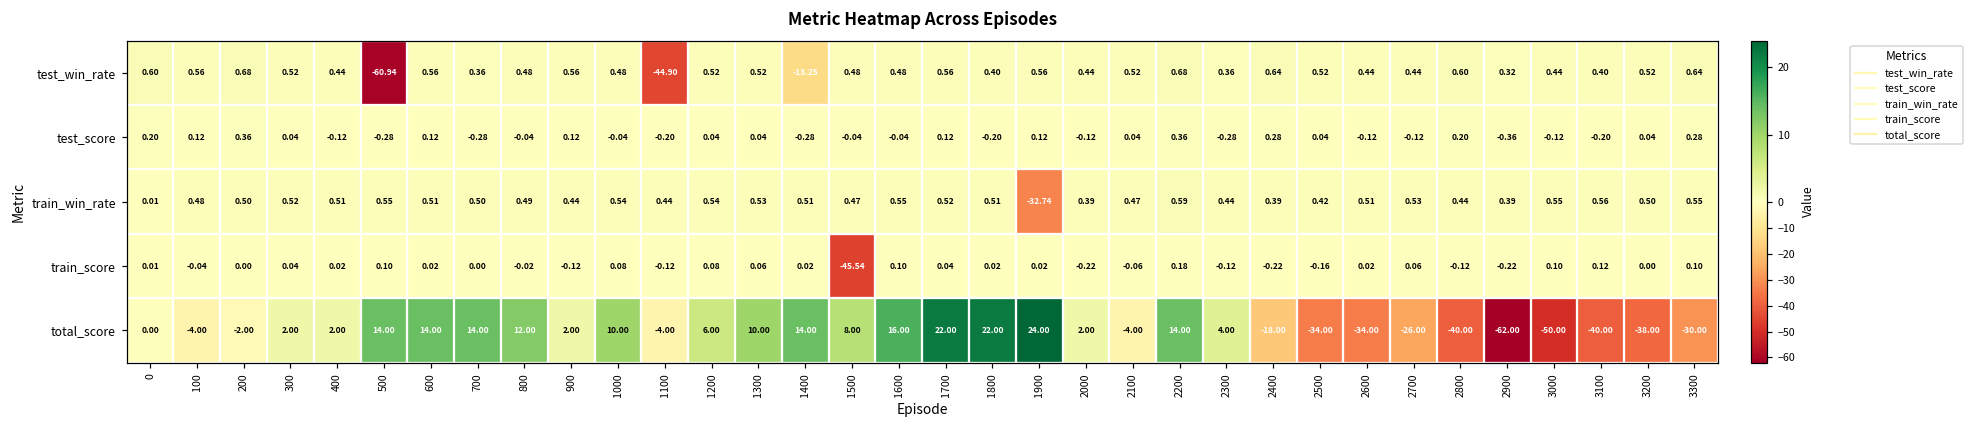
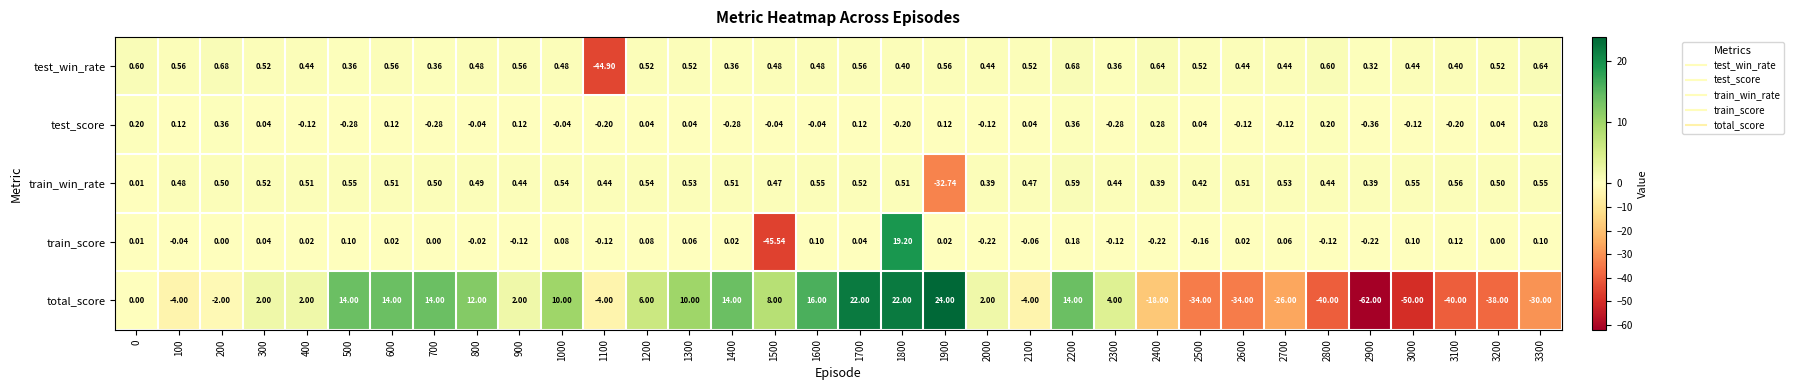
test_win_rate, 500: -60.94 -> 0.36
test_win_rate, 1400: -13.25 -> 0.36
train_score, 1800: 0.02 -> 19.20
